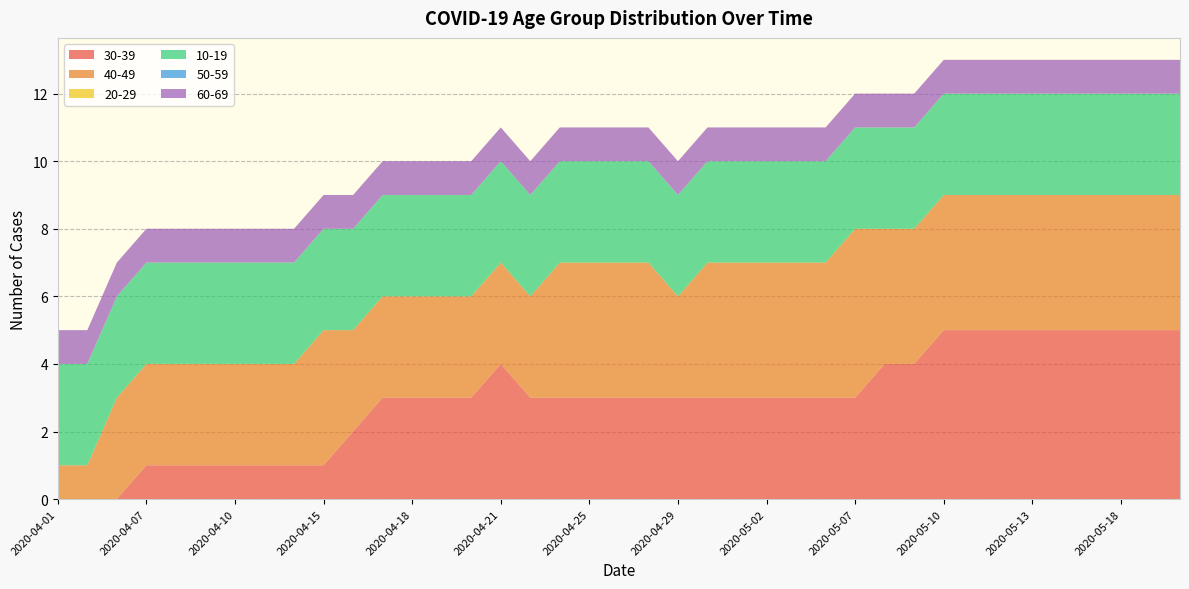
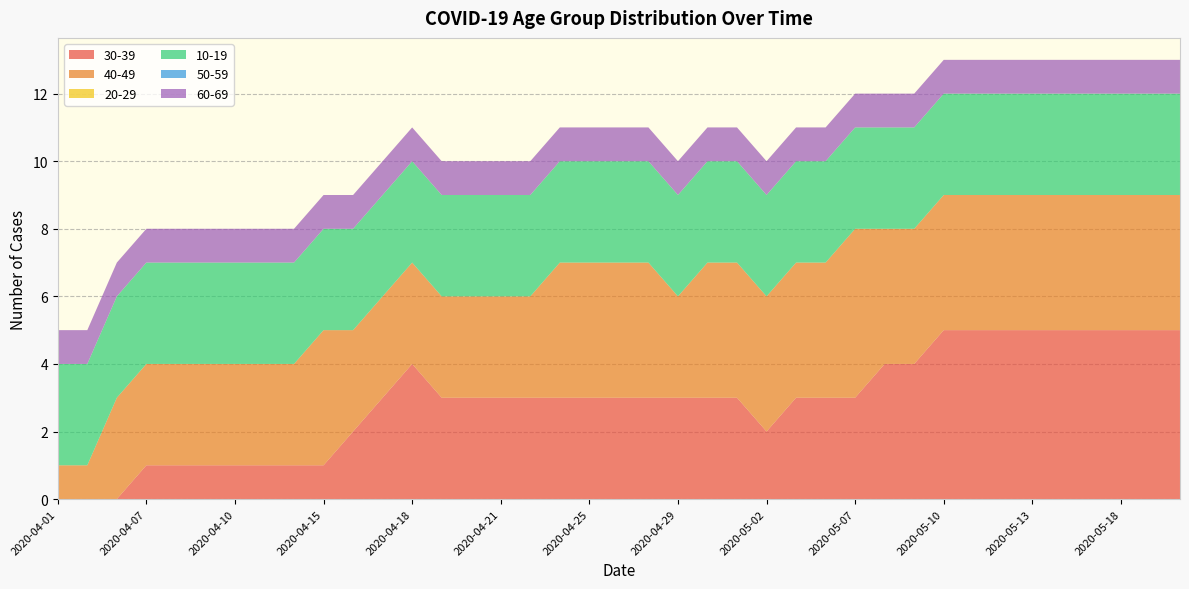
30-39, 2020-04-18: 3 -> 4
30-39, 2020-04-21: 4 -> 3
30-39, 2020-05-02: 3 -> 2
